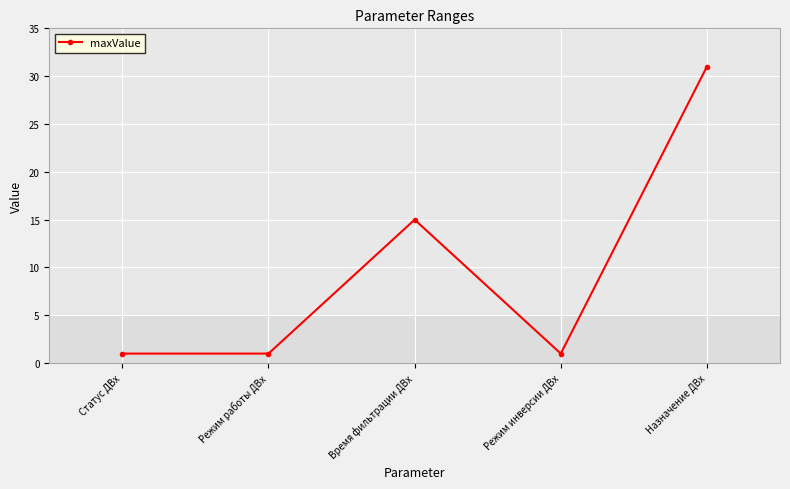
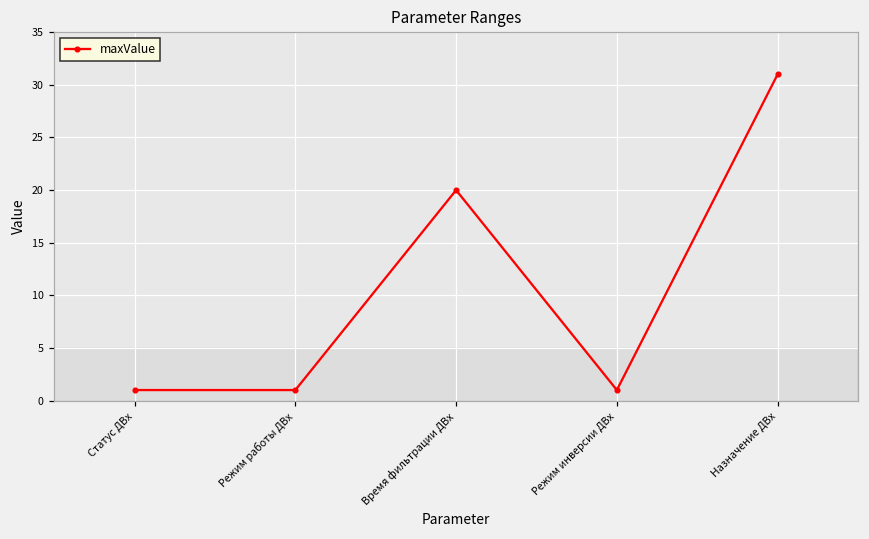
Время фильтрации ДВх: 15 -> 20
